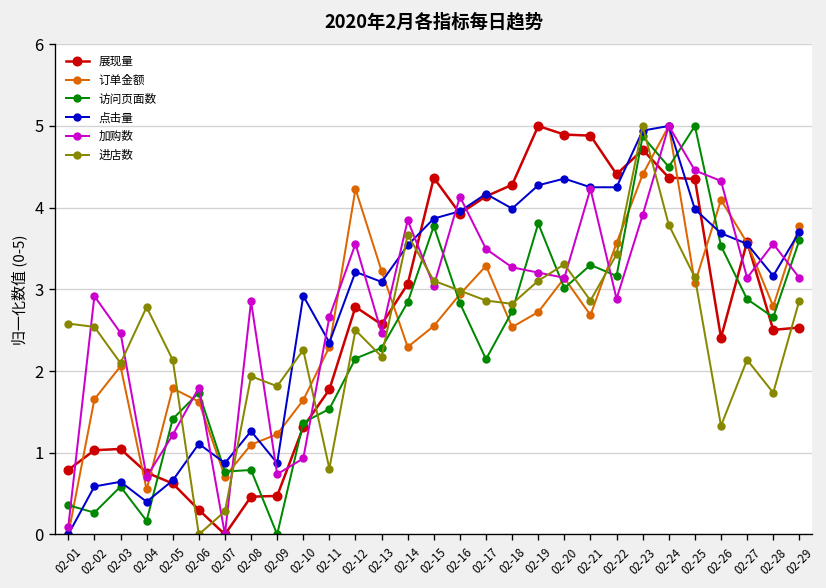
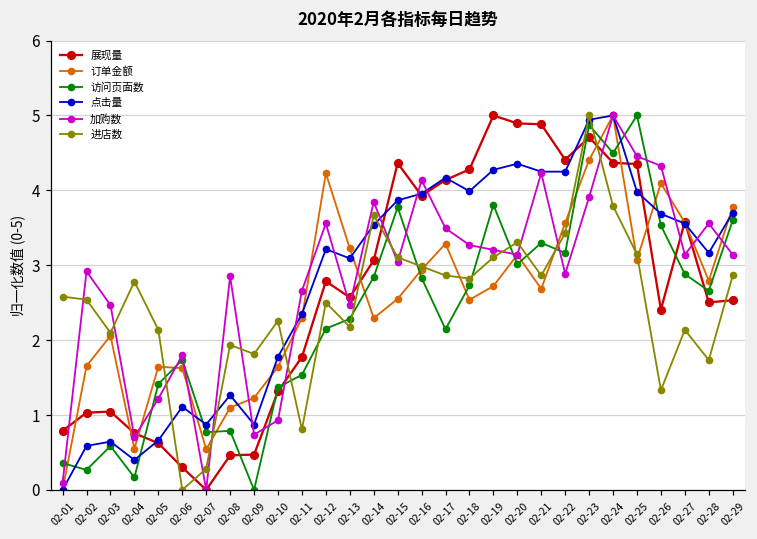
订单金额, 02-05: 1.8 -> 1.6
订单金额, 02-07: 0.7 -> 0.5
点击量, 02-10: 2.9 -> 1.8
